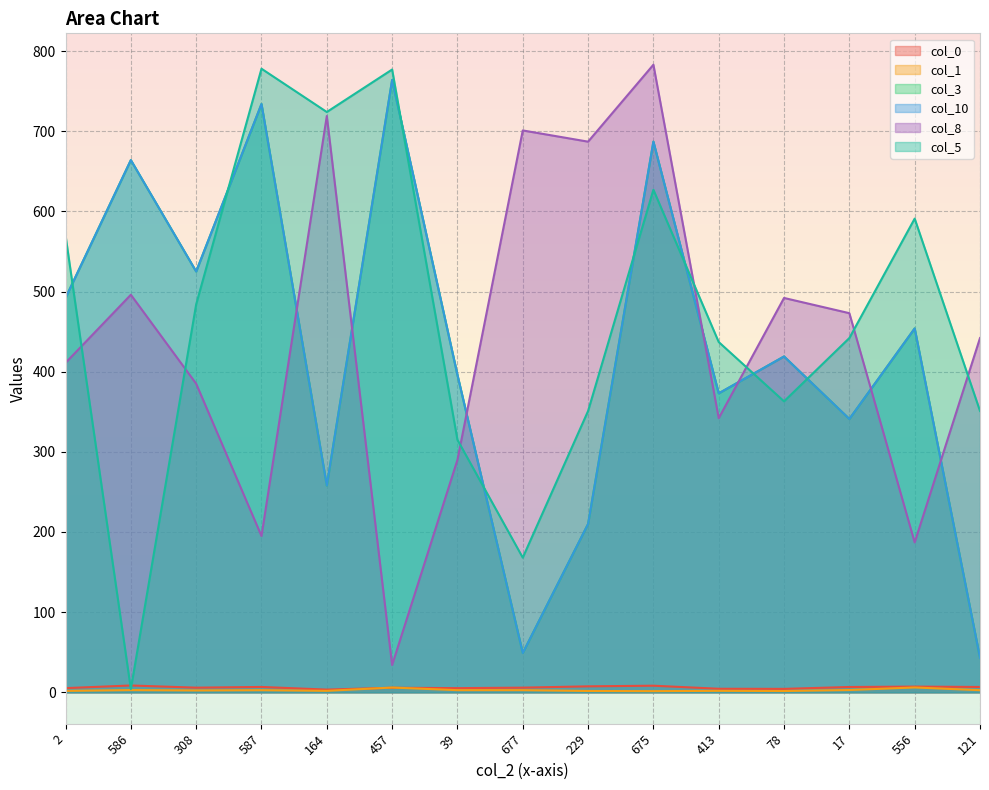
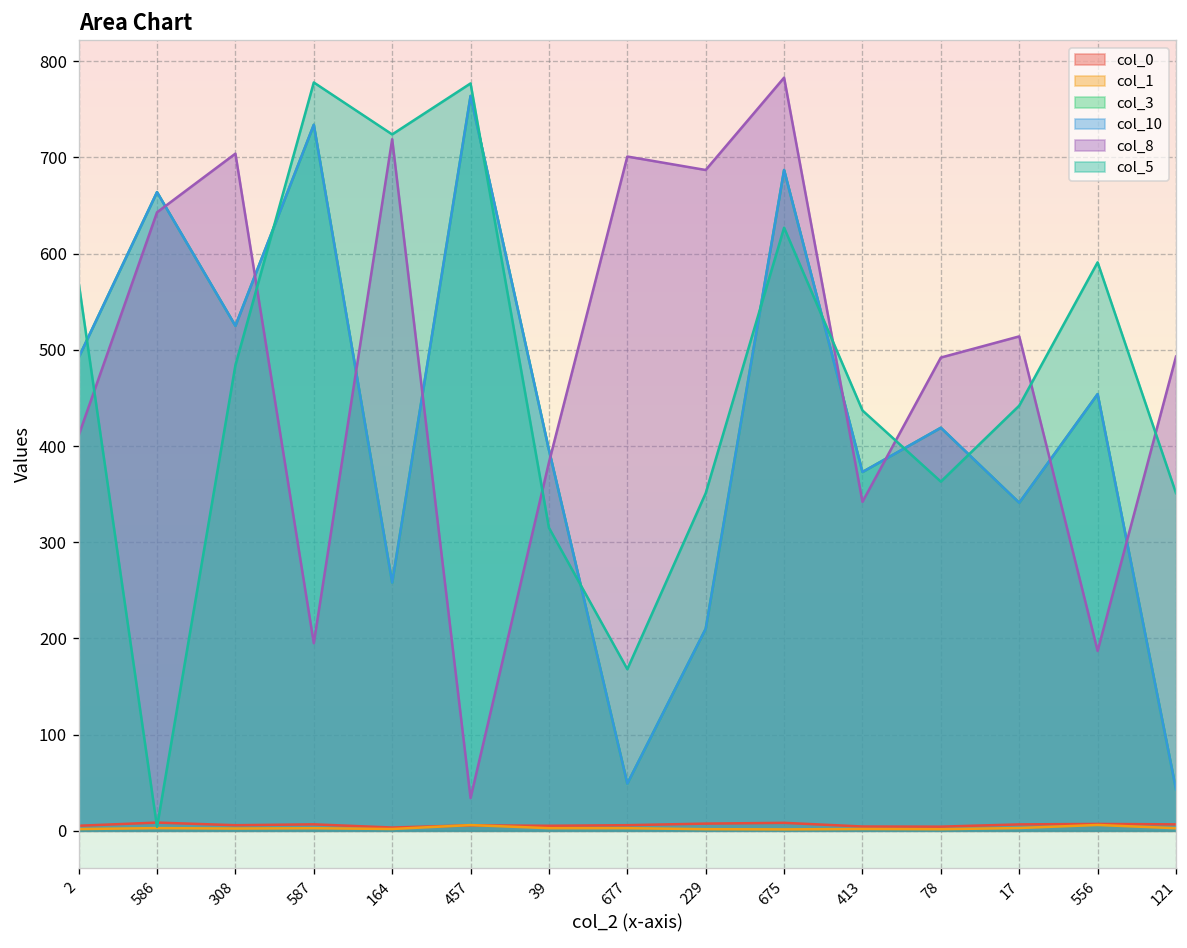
col_8, 586: 500 -> 640
col_8, 308: 390 -> 700
col_8, 39: 290 -> 380
col_8, 17: 470 -> 510
col_8, 121: 440 -> 490
